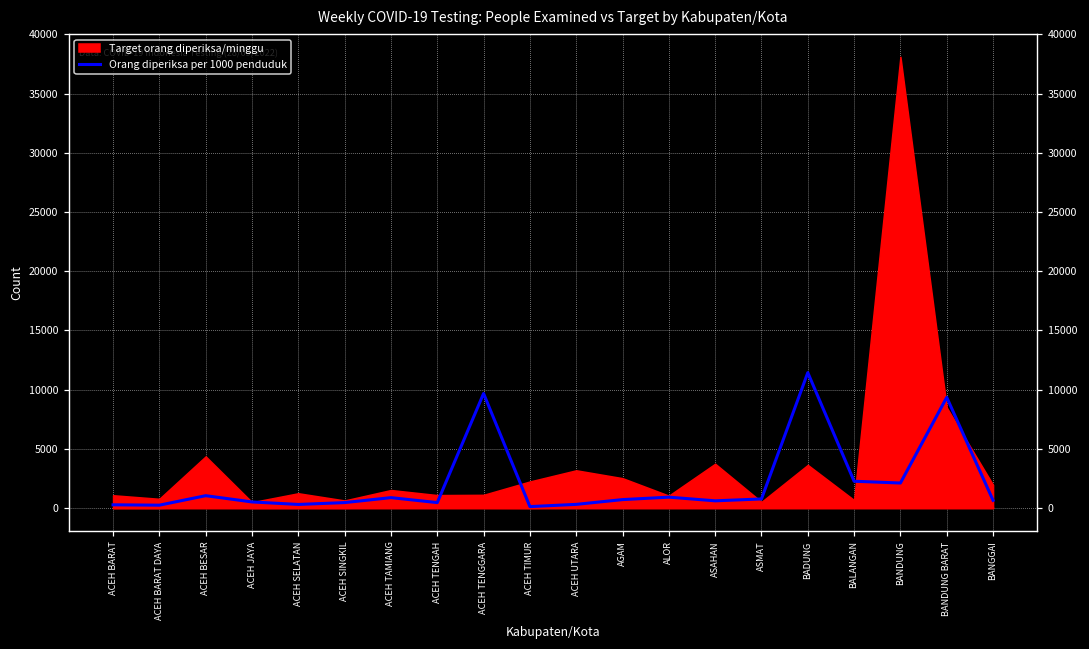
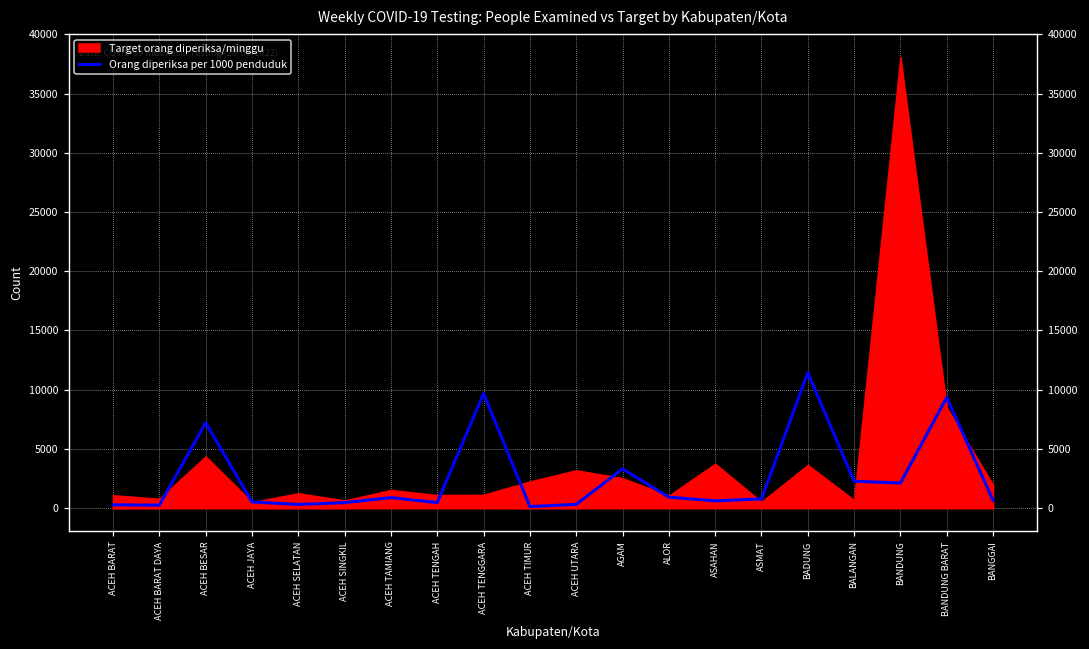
Orang diperiksa per 1000 penduduk, ACEH BESAR: 1000 -> 7200
Orang diperiksa per 1000 penduduk, AGAM: 700 -> 3300
